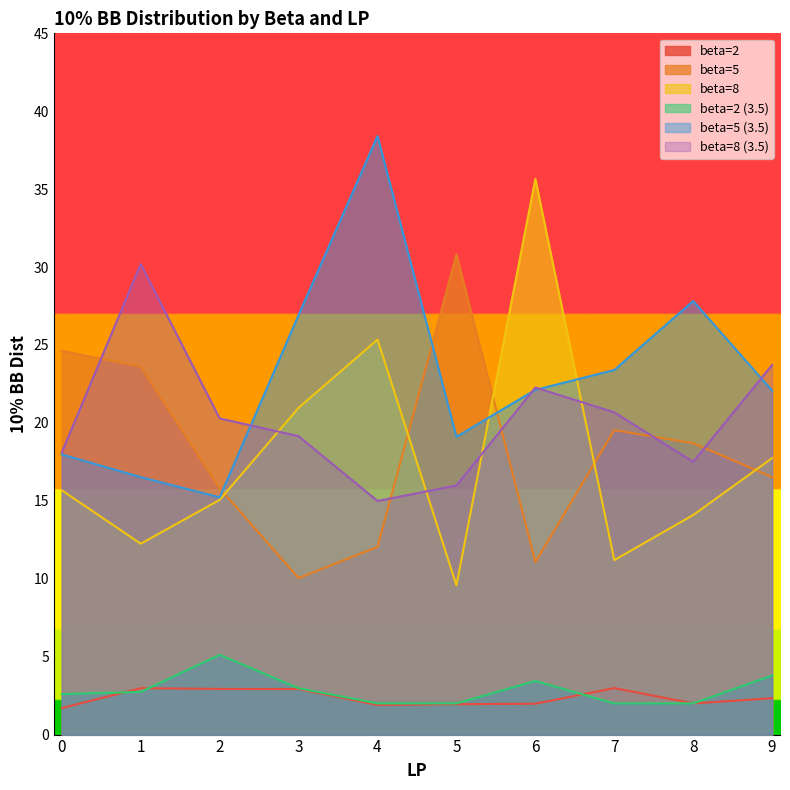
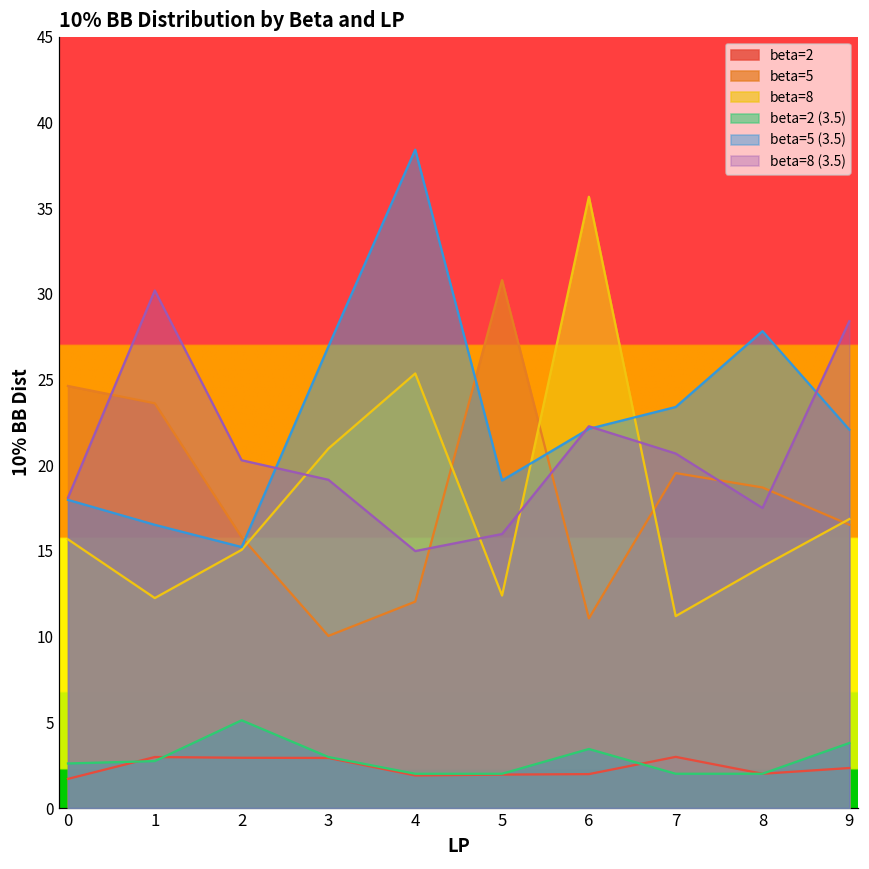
beta=8, 5: 9.6 -> 12.4
beta=8, 9: 17.7 -> 16.9
beta=8 (3.5), 9: 23.7 -> 28.4
